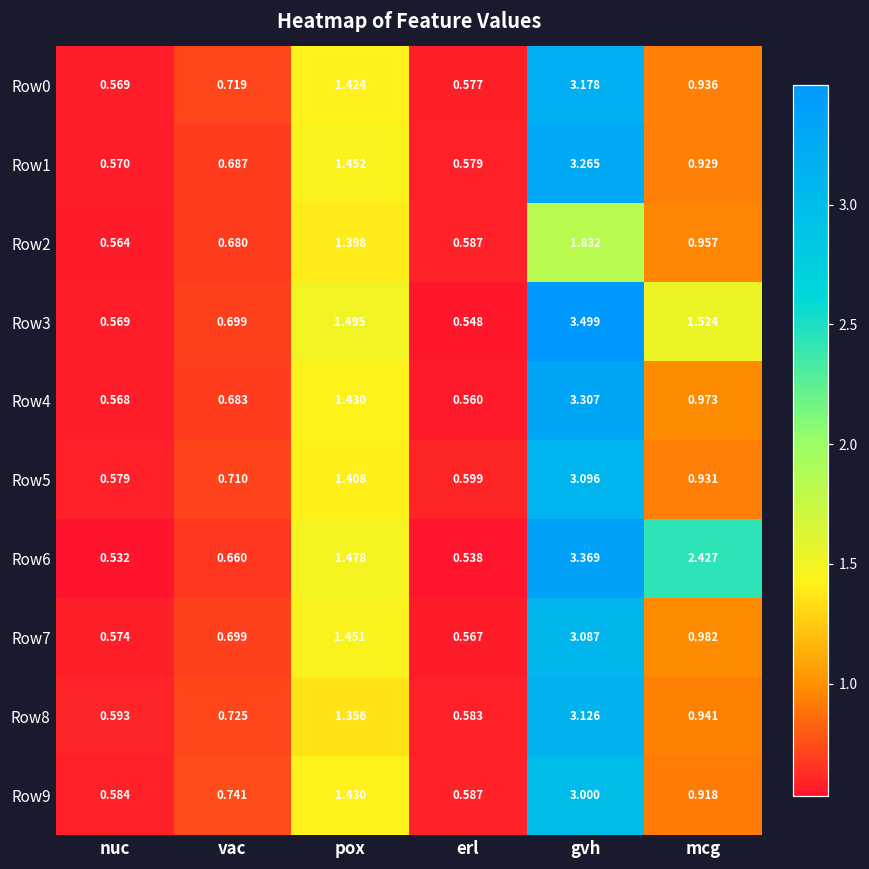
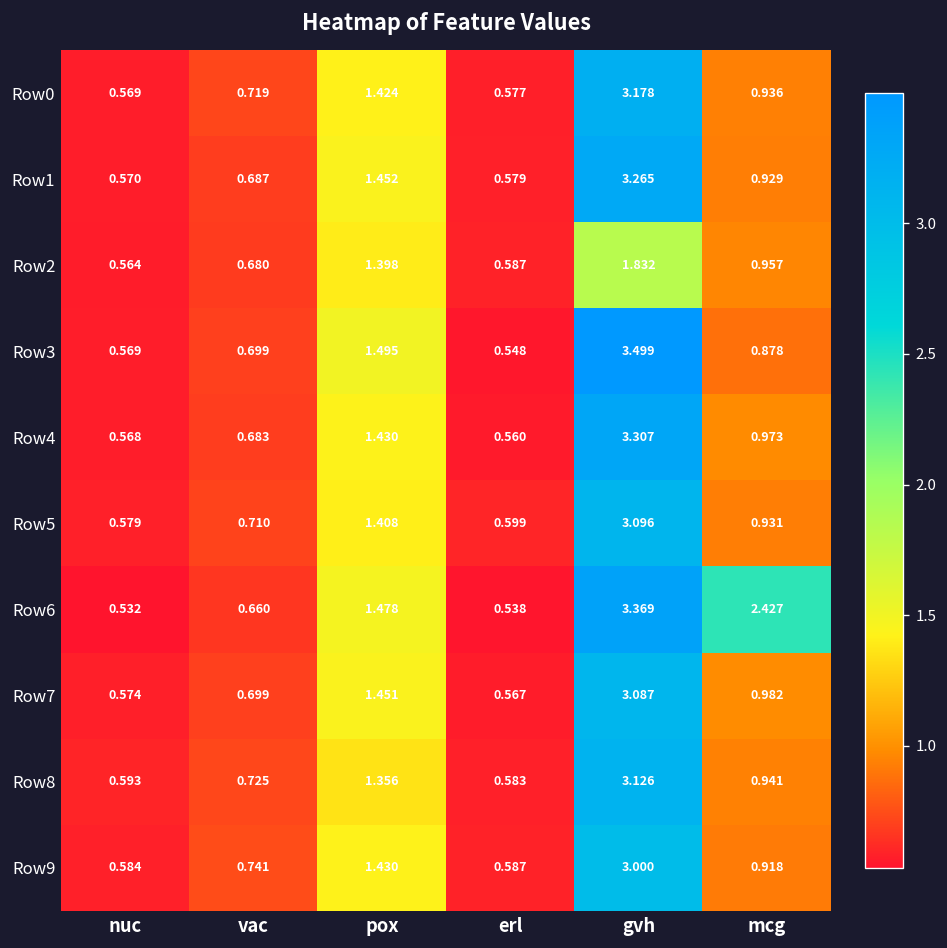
Row3, mcg: 1.524 -> 0.878
